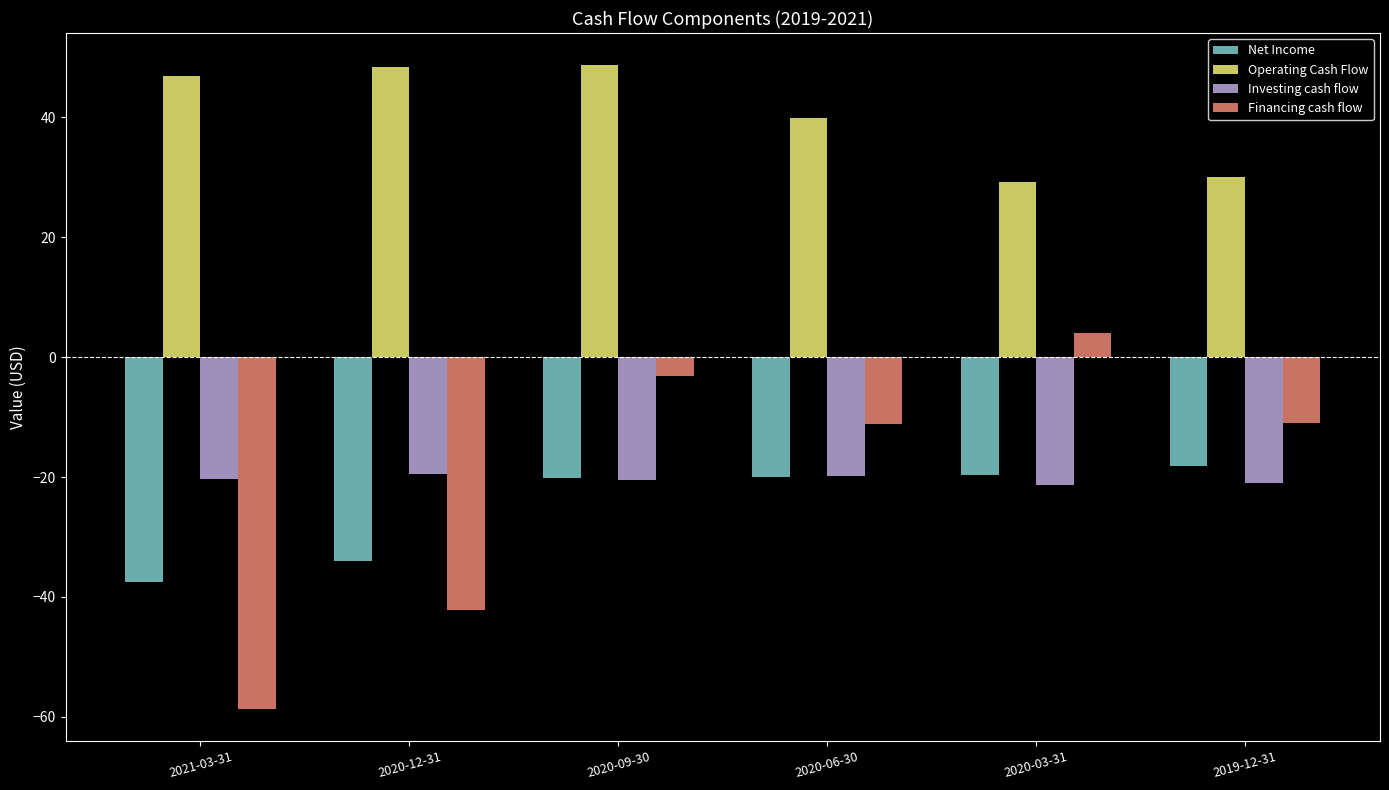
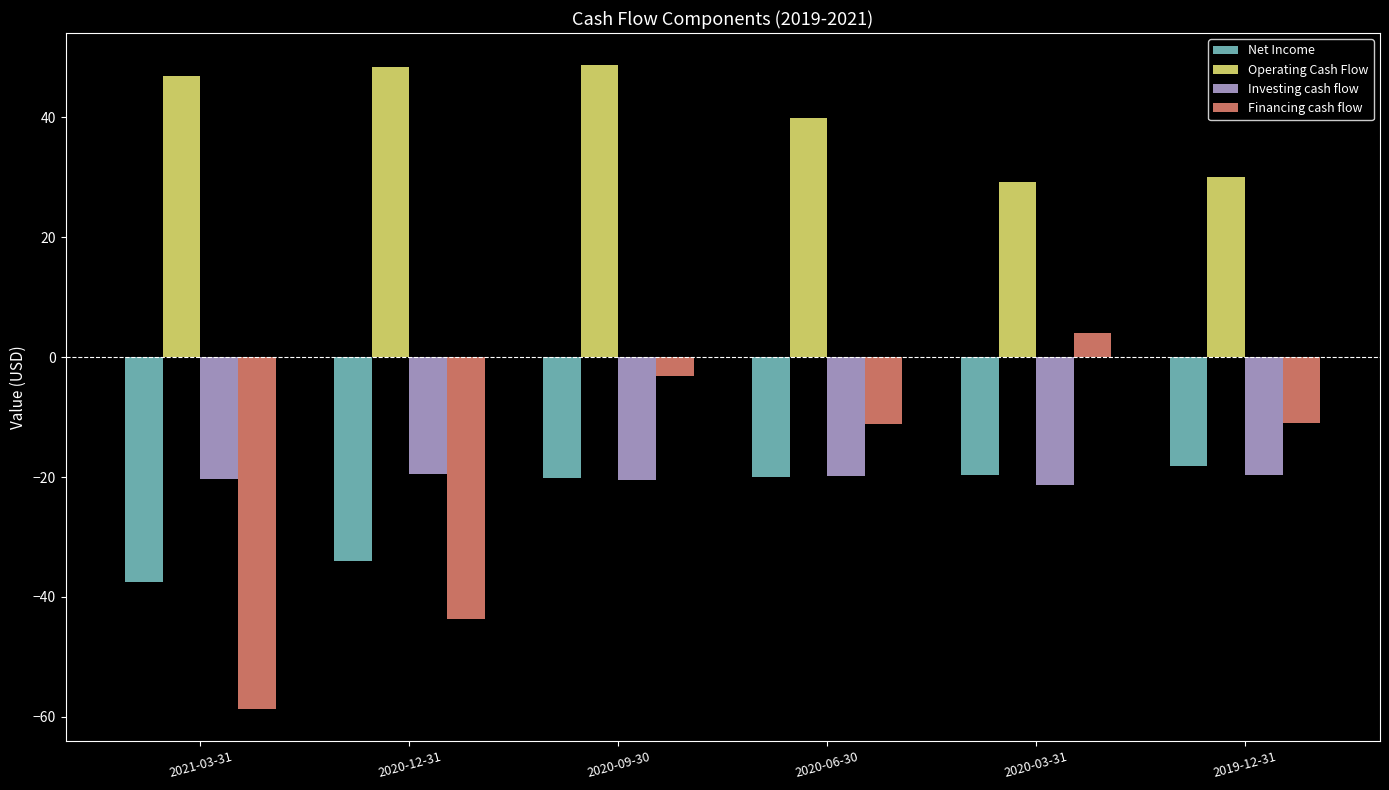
Financing cash flow, 2020-12-31: -42 -> -44
Investing cash flow, 2019-12-31: -21 -> -20
